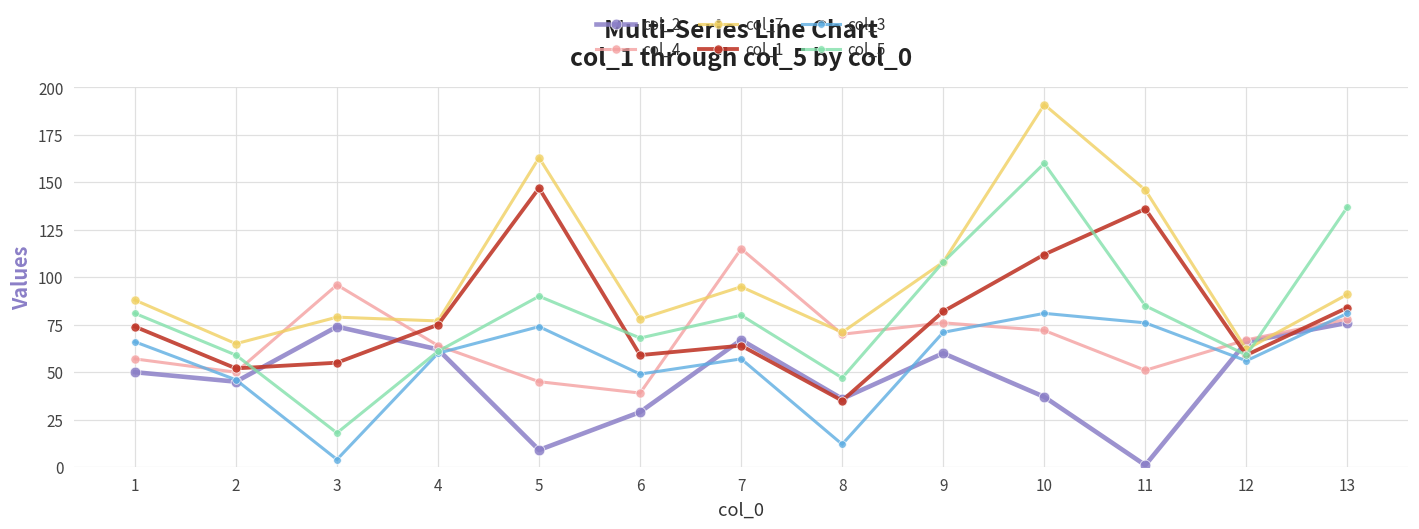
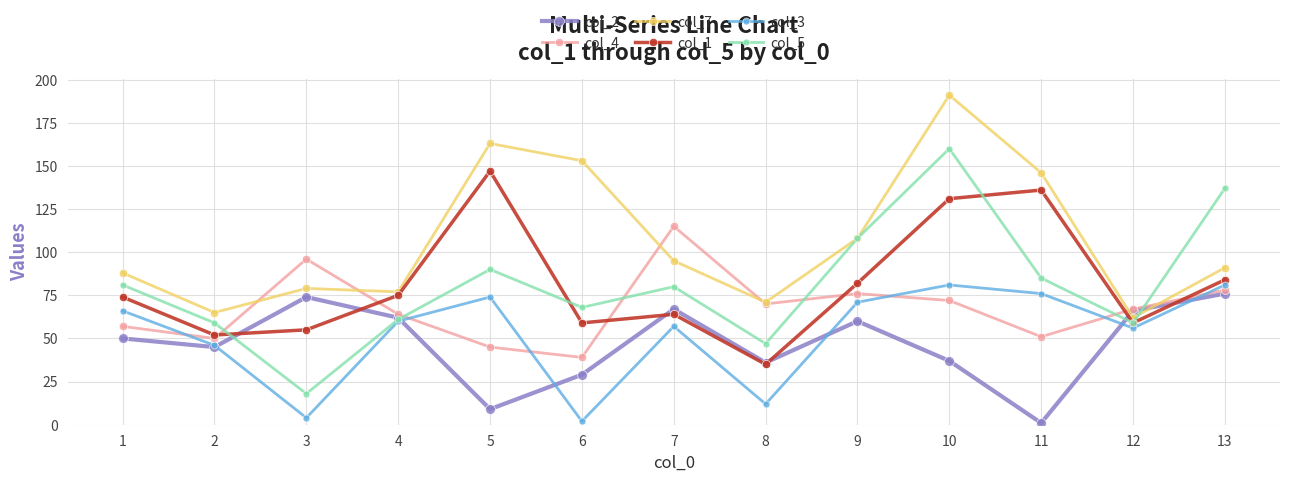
col_7, 6: 78 -> 153
col_3, 6: 49 -> 2
col_1, 10: 112 -> 131
